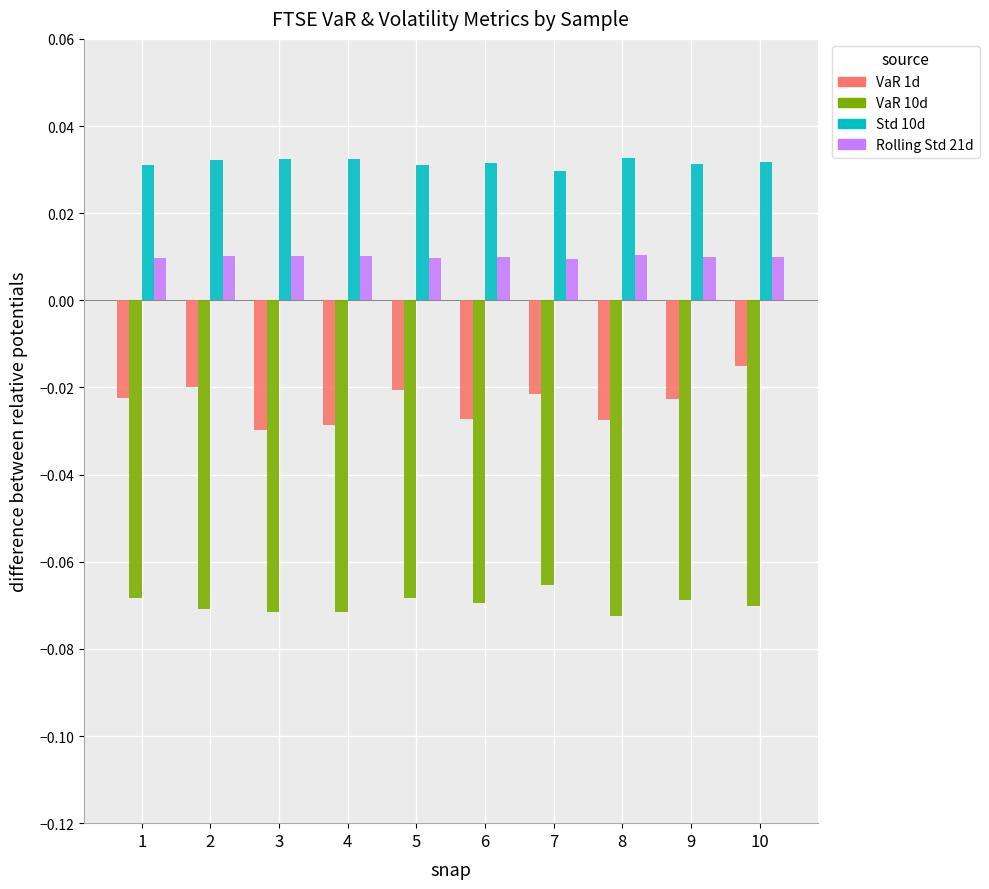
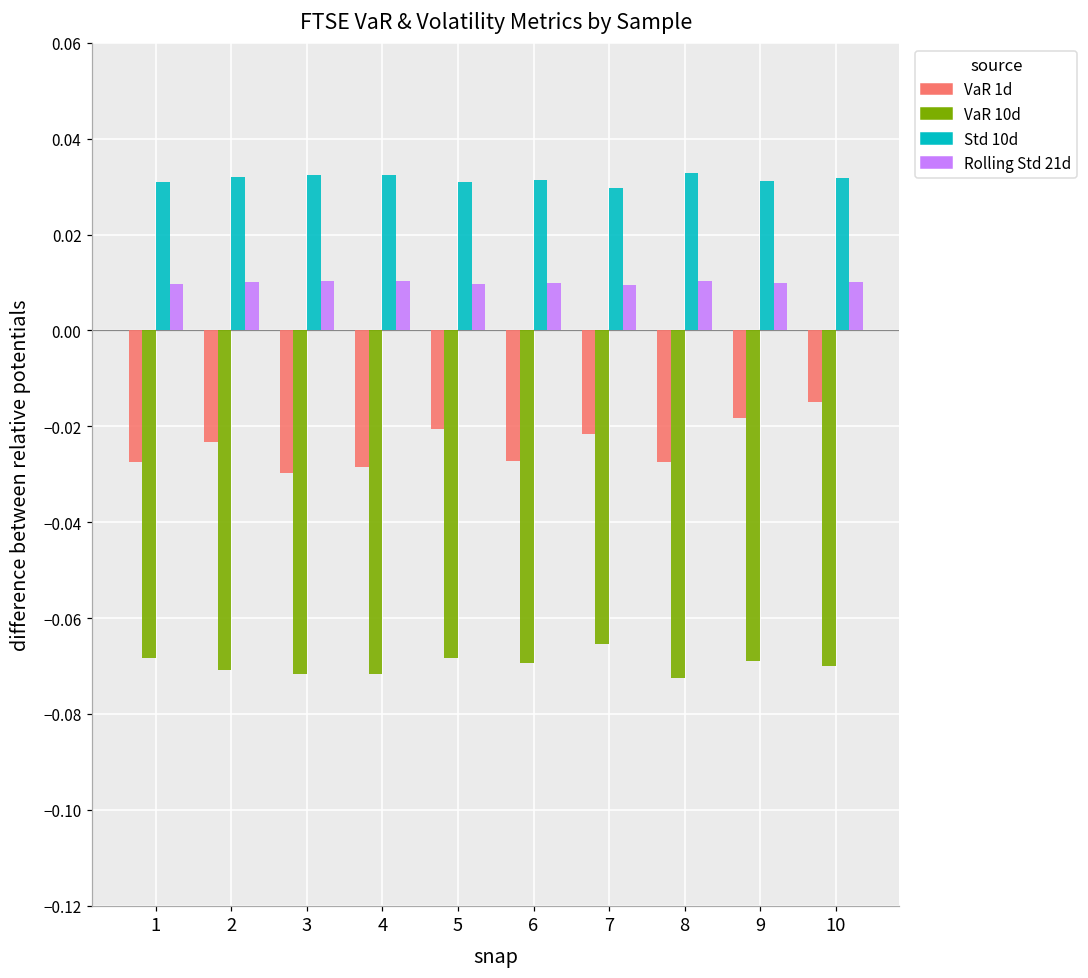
VaR 1d, 1: -0.022 -> -0.027
VaR 1d, 2: -0.020 -> -0.023
VaR 1d, 9: -0.023 -> -0.018
